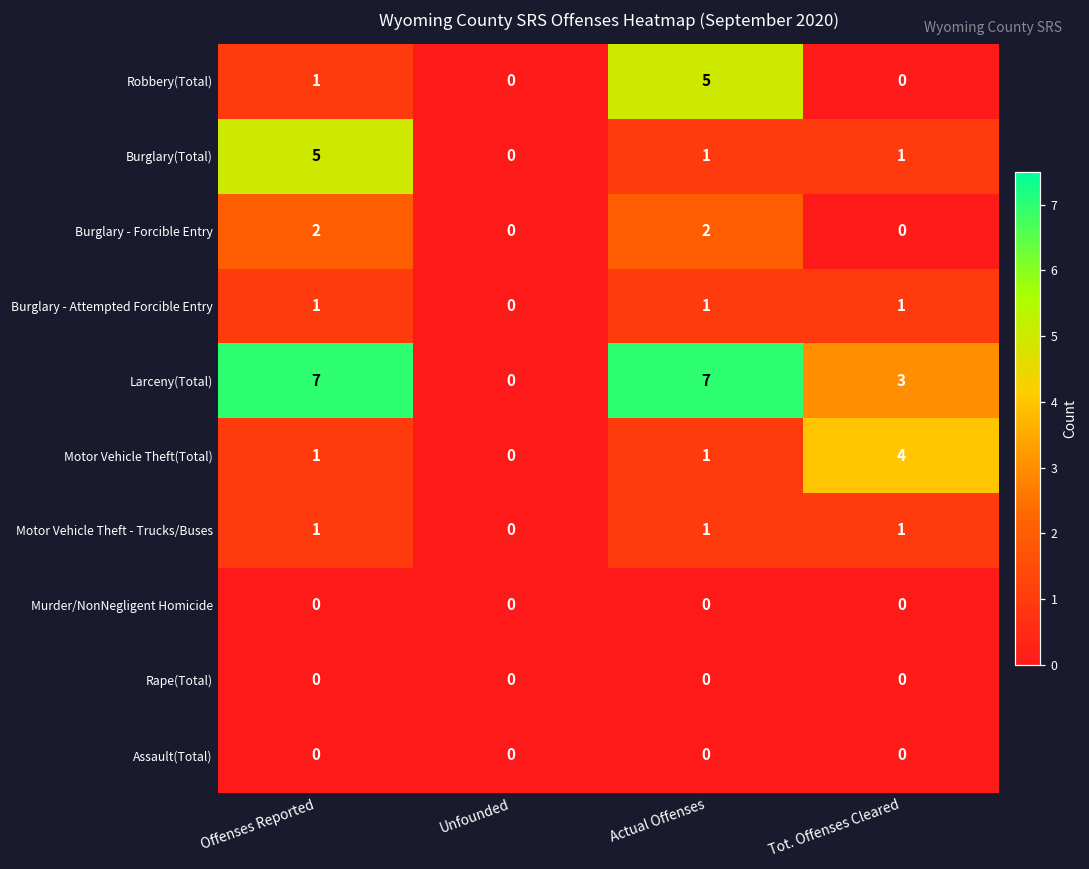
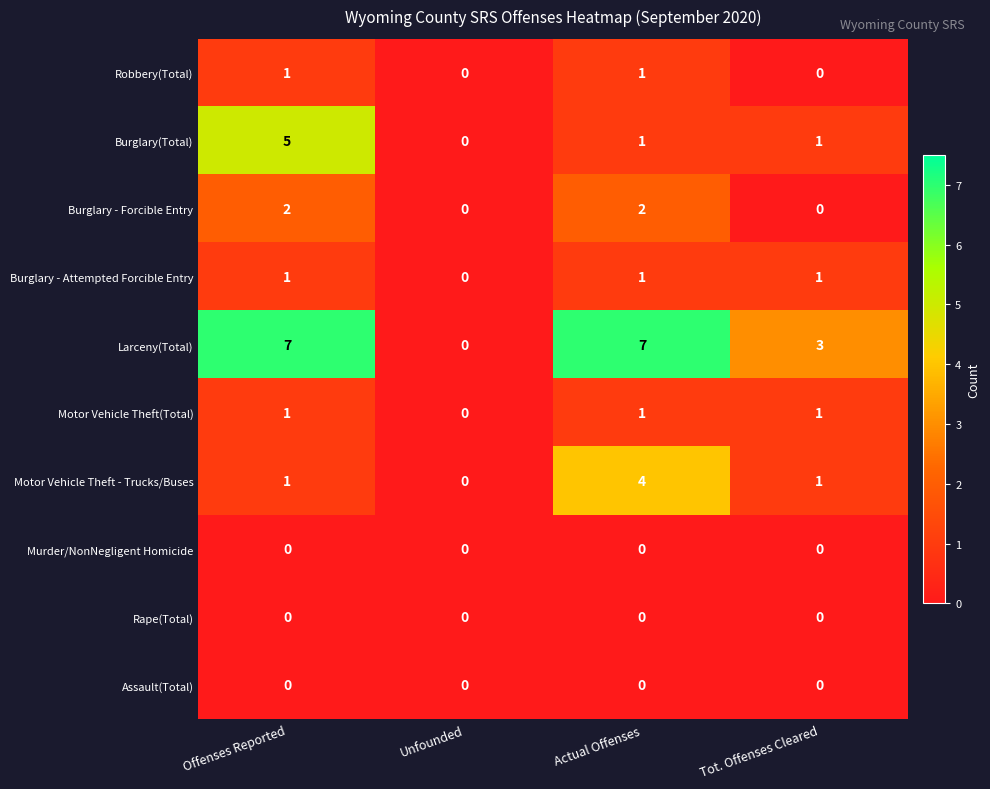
Robbery(Total), Actual Offenses: 5 -> 1
Motor Vehicle Theft(Total), Tot. Offenses Cleared: 4 -> 1
Motor Vehicle Theft - Trucks/Buses, Actual Offenses: 1 -> 4
